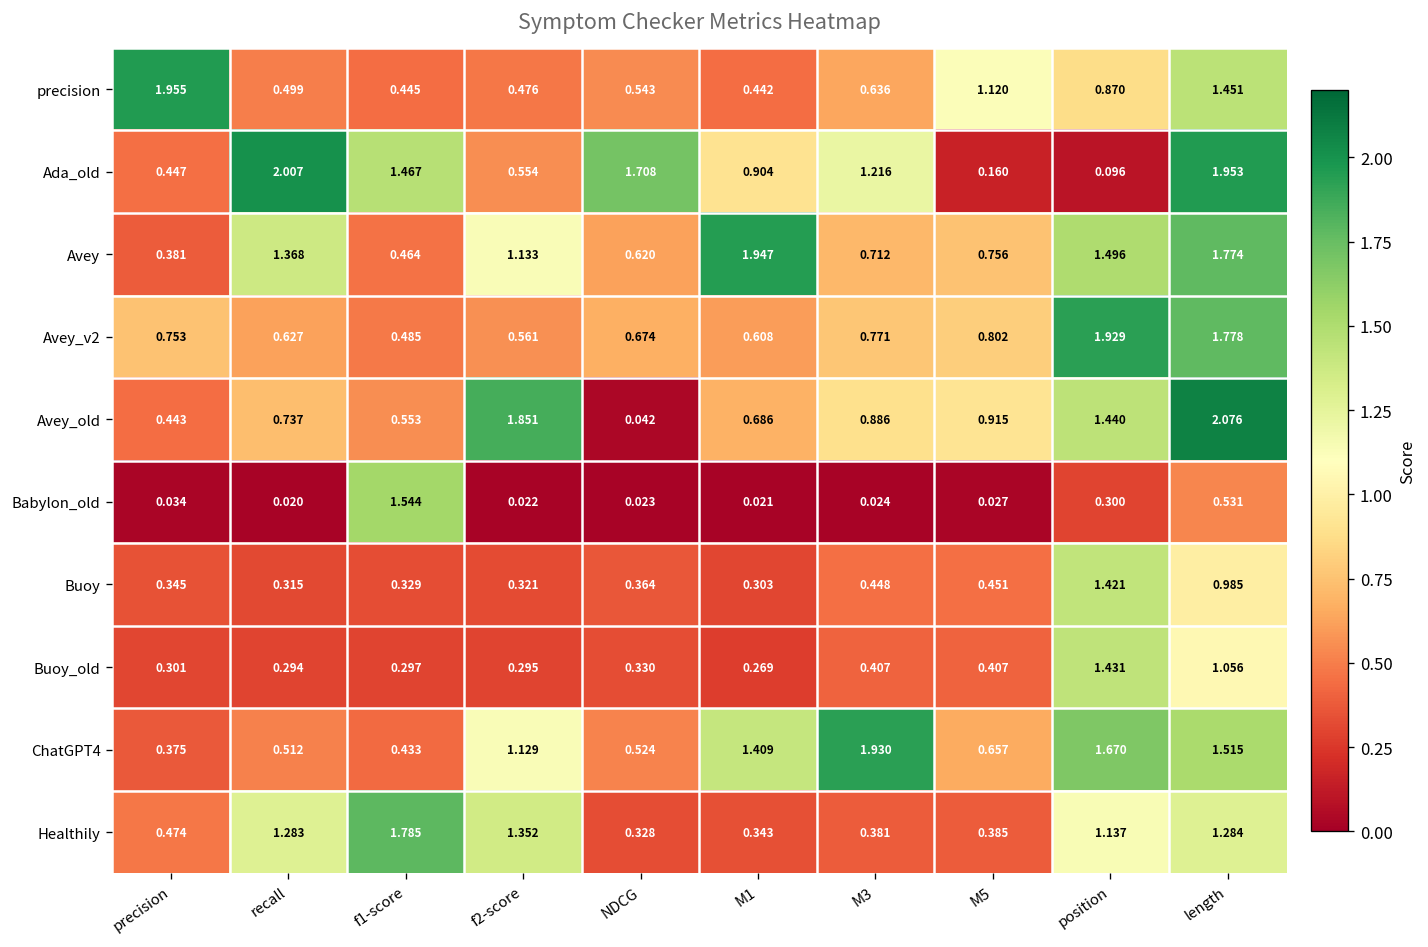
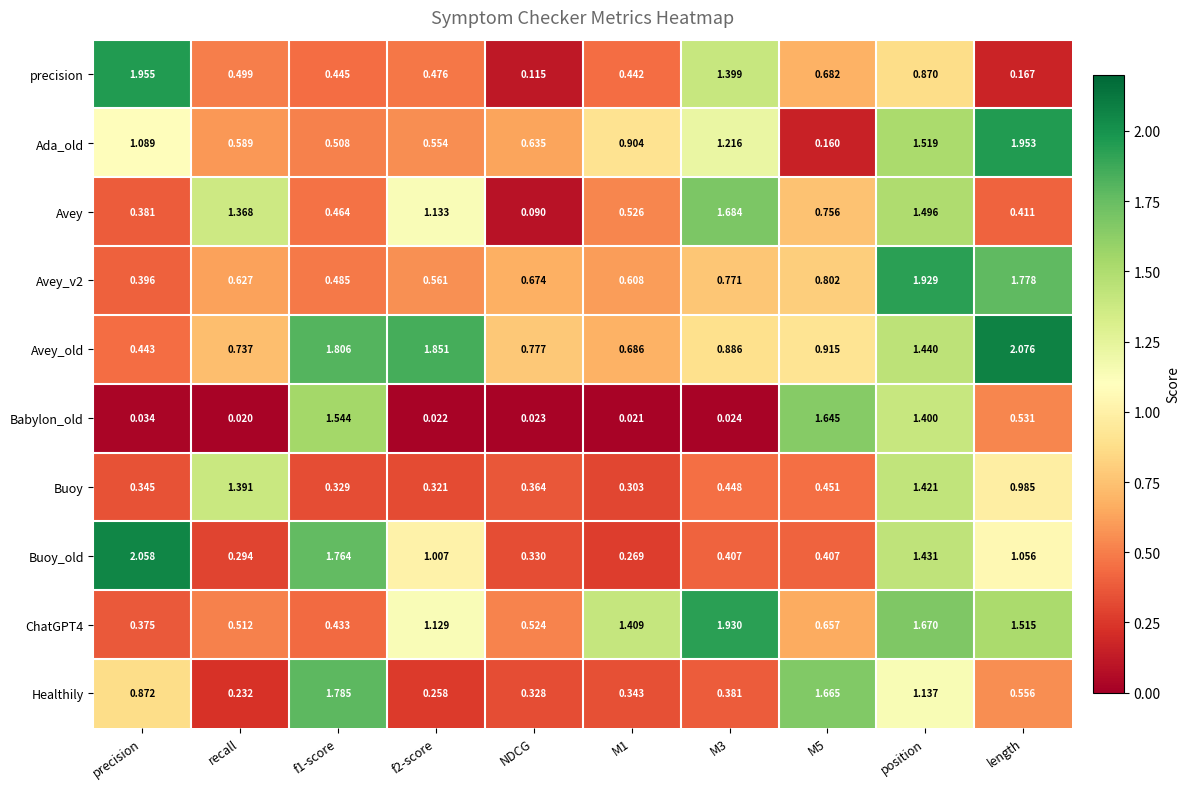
precision, NDCG: 0.543 -> 0.115
precision, M3: 0.636 -> 1.399
precision, M5: 1.120 -> 0.682
precision, length: 1.451 -> 0.167
Ada_old, precision: 0.447 -> 1.089
Ada_old, recall: 2.007 -> 0.589
Ada_old, f1-score: 1.467 -> 0.508
Ada_old, NDCG: 1.708 -> 0.635
Ada_old, position: 0.096 -> 1.519
Avey, NDCG: 0.620 -> 0.090
Avey, M1: 1.947 -> 0.526
Avey, M3: 0.712 -> 1.684
Avey, length: 1.774 -> 0.411
Avey_v2, precision: 0.753 -> 0.396
Avey_old, f1-score: 0.553 -> 1.806
Avey_old, NDCG: 0.042 -> 0.777
Babylon_old, M5: 0.027 -> 1.645
Babylon_old, position: 0.300 -> 1.400
Buoy, recall: 0.315 -> 1.391
Buoy_old, precision: 0.301 -> 2.058
Buoy_old, f1-score: 0.297 -> 1.764
Buoy_old, f2-score: 0.295 -> 1.007
Healthily, precision: 0.474 -> 0.872
Healthily, recall: 1.283 -> 0.232
Healthily, f2-score: 1.352 -> 0.258
Healthily, M5: 0.385 -> 1.665
Healthily, length: 1.284 -> 0.556
